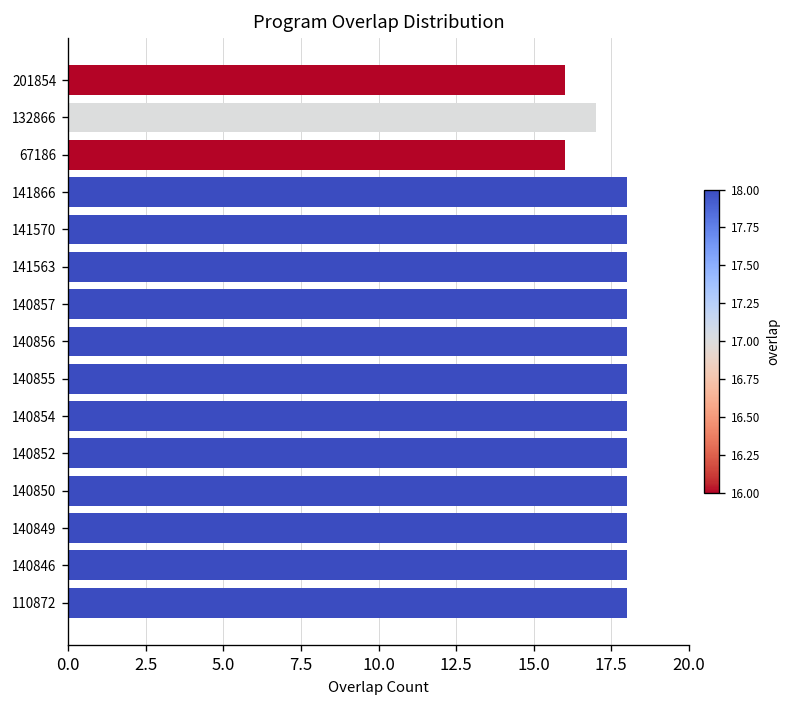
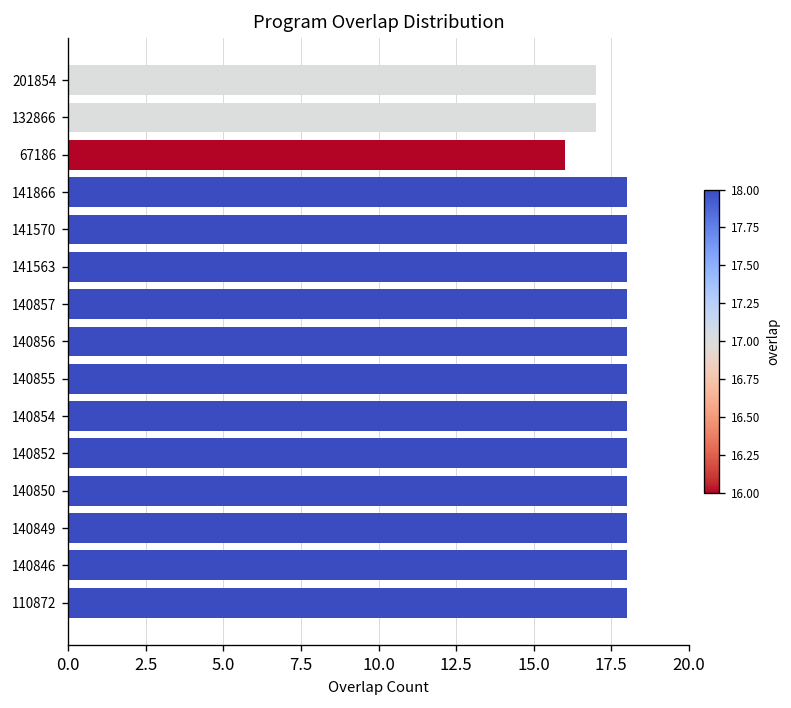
201854: 16 -> 17
